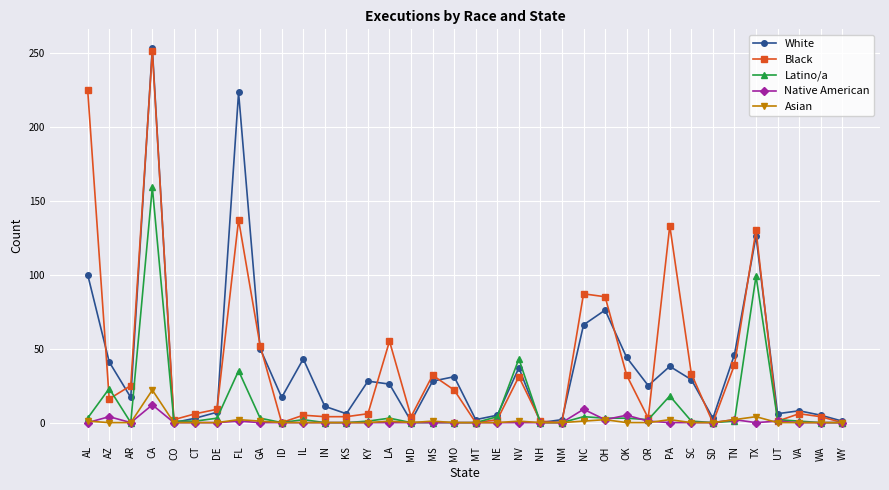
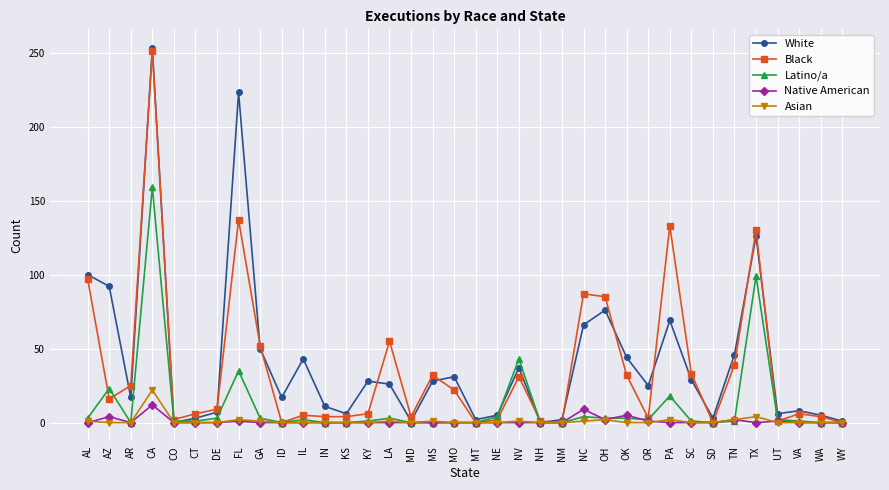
Black, AL: 225 -> 97
White, AZ: 41 -> 92
White, PA: 38 -> 69
